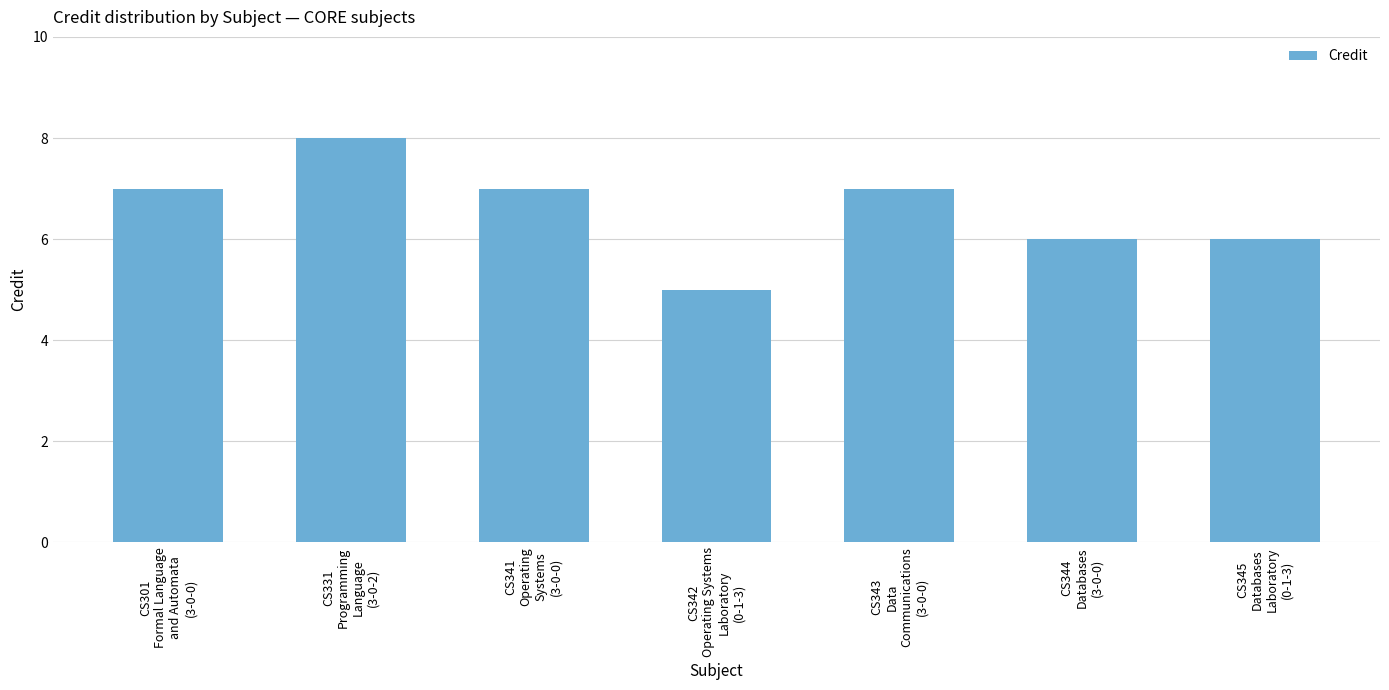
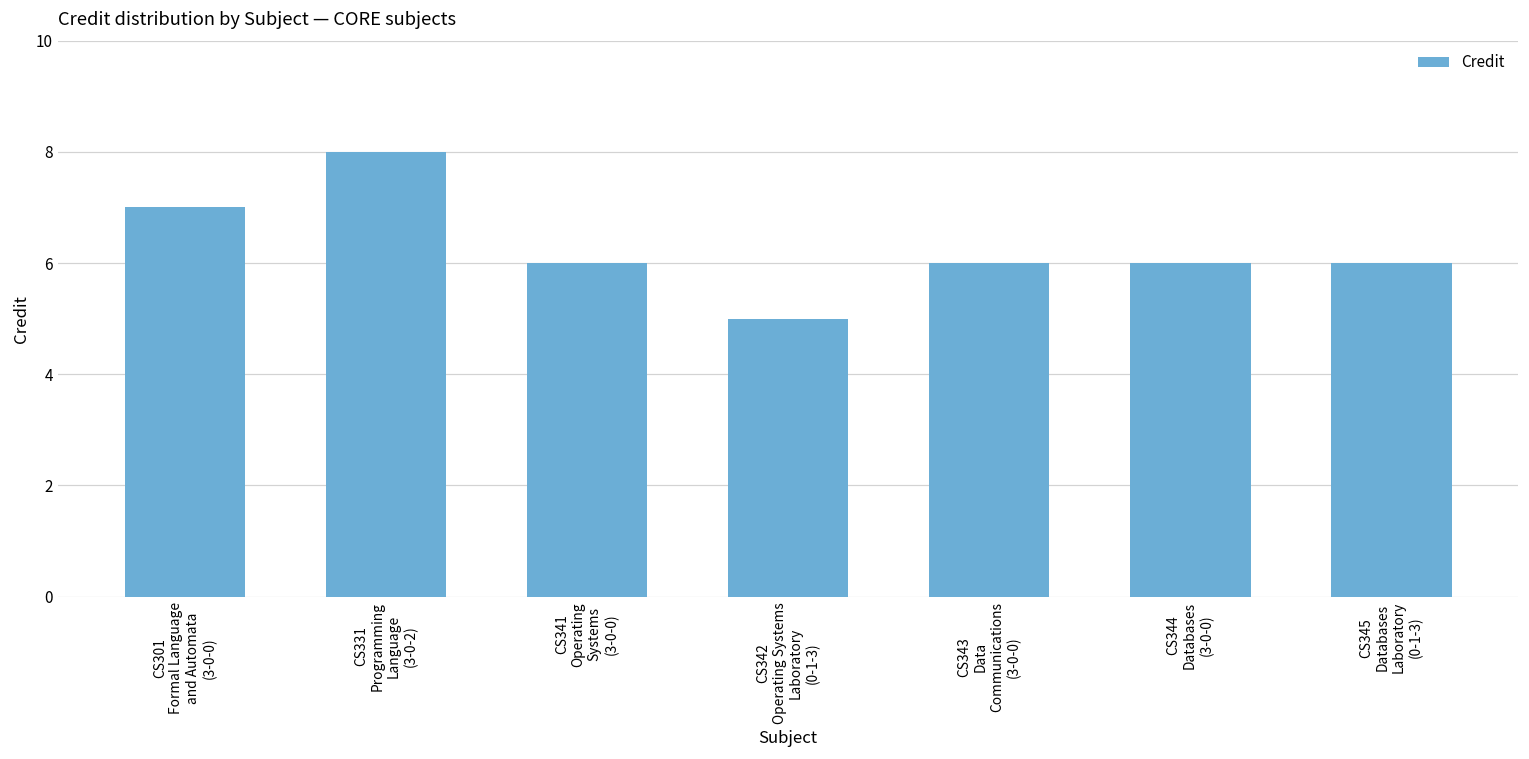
CS341 Operating Systems (3-0-0): 7 -> 6
CS343 Data Communications (3-0-0): 7 -> 6
